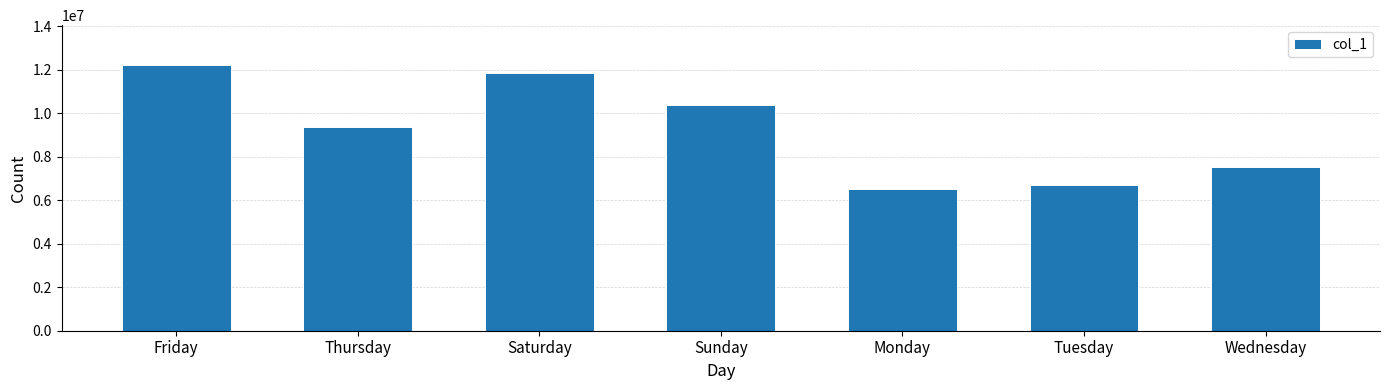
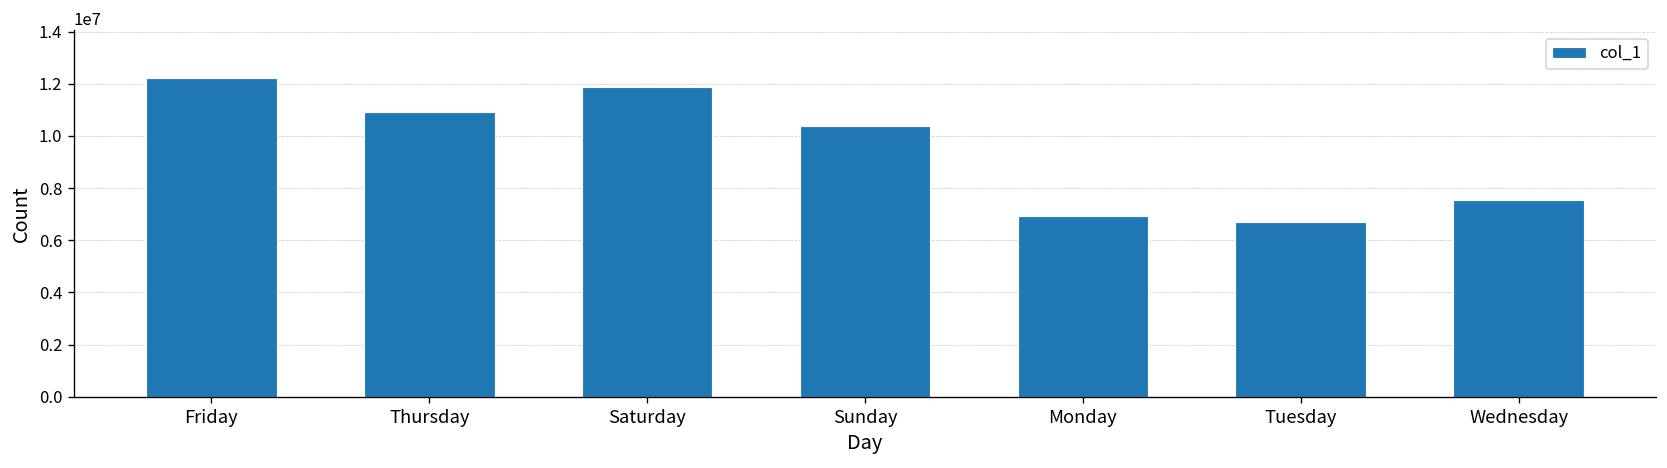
Thursday: 9300000 -> 10900000
Monday: 6500000 -> 6900000
